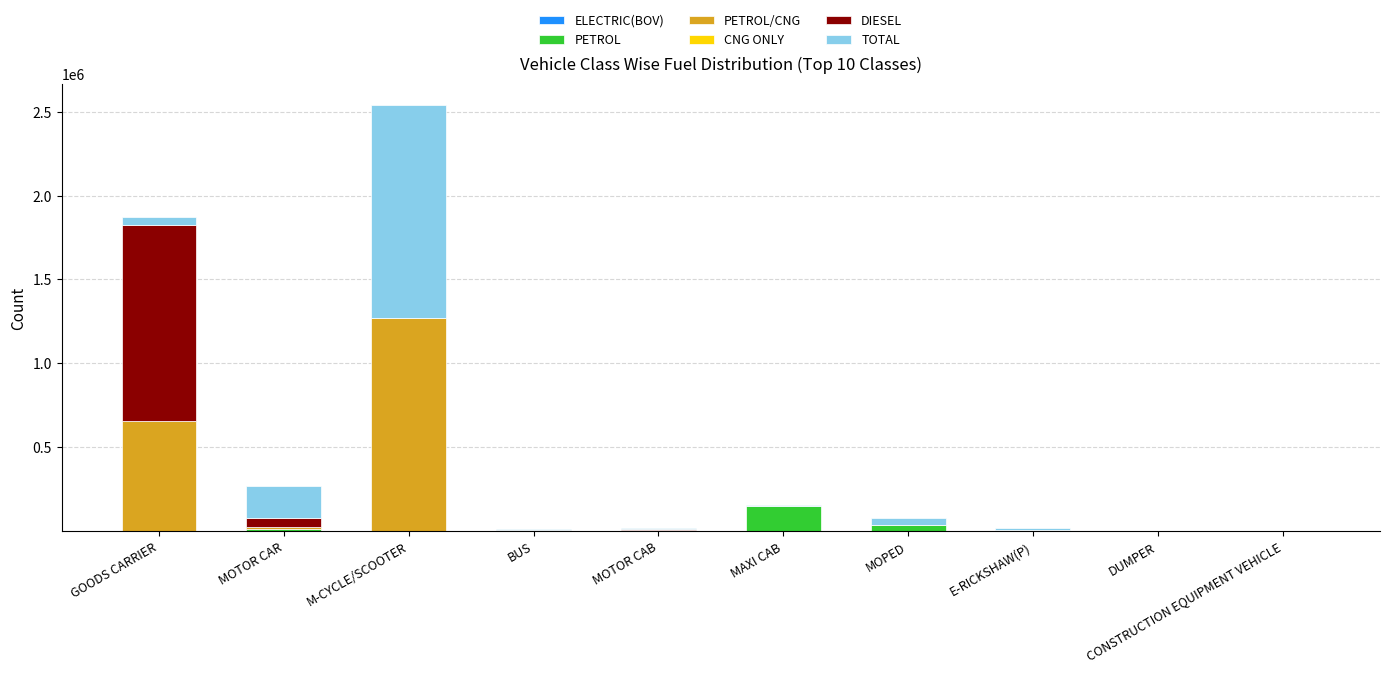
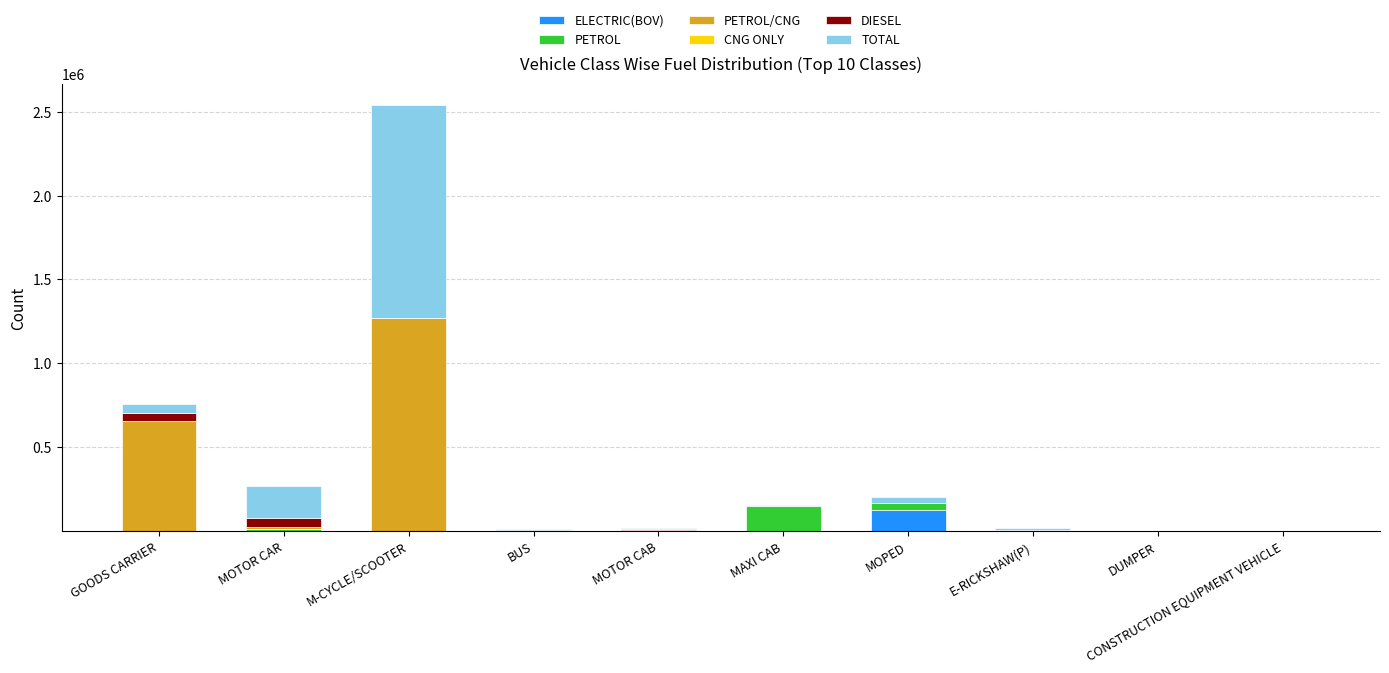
DIESEL, GOODS CARRIER: 1170000 -> 50000
ELECTRIC(BOV), MOPED: 0 -> 130000
